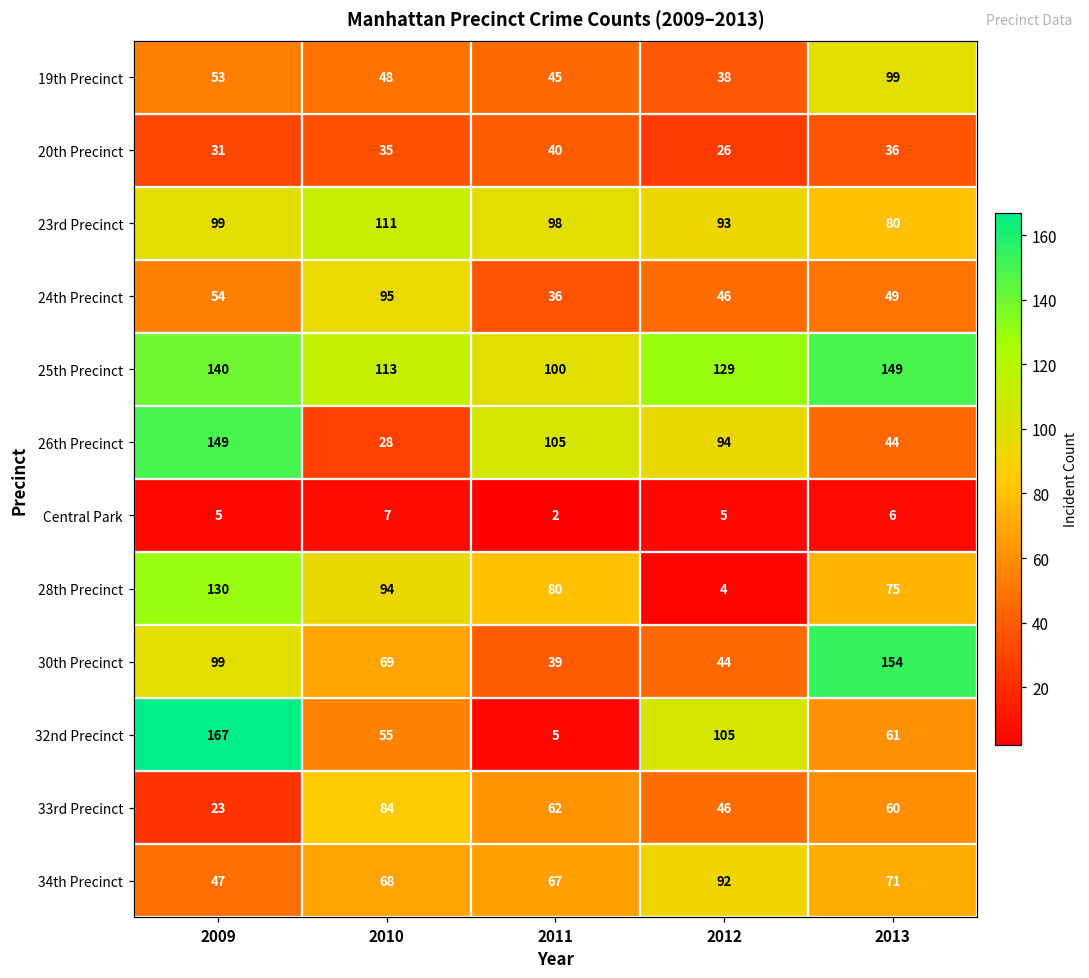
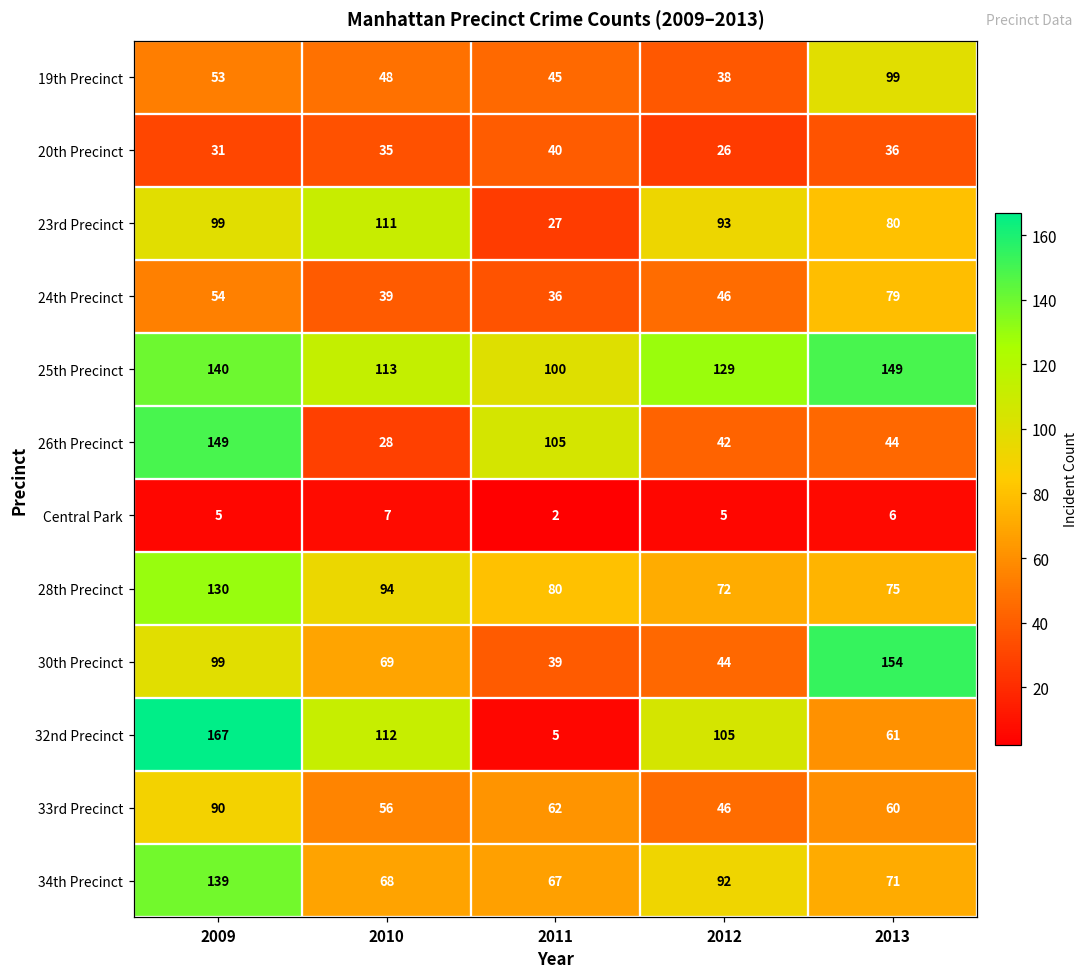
23rd Precinct, 2011: 98 -> 27
24th Precinct, 2010: 95 -> 39
24th Precinct, 2013: 49 -> 79
26th Precinct, 2012: 94 -> 42
28th Precinct, 2012: 4 -> 72
32nd Precinct, 2010: 55 -> 112
33rd Precinct, 2009: 23 -> 90
33rd Precinct, 2010: 84 -> 56
34th Precinct, 2009: 47 -> 139
